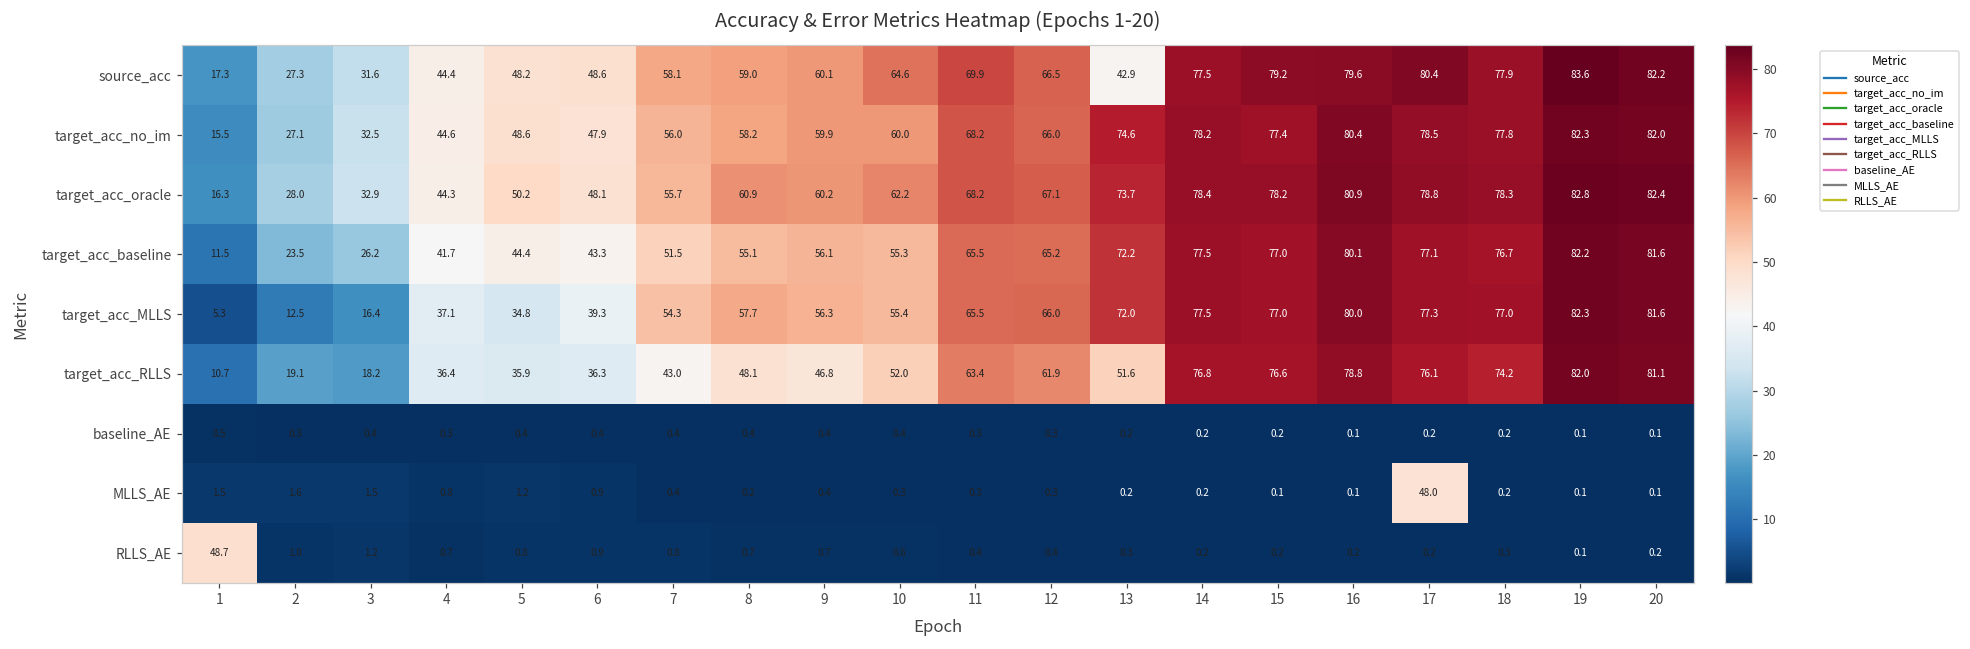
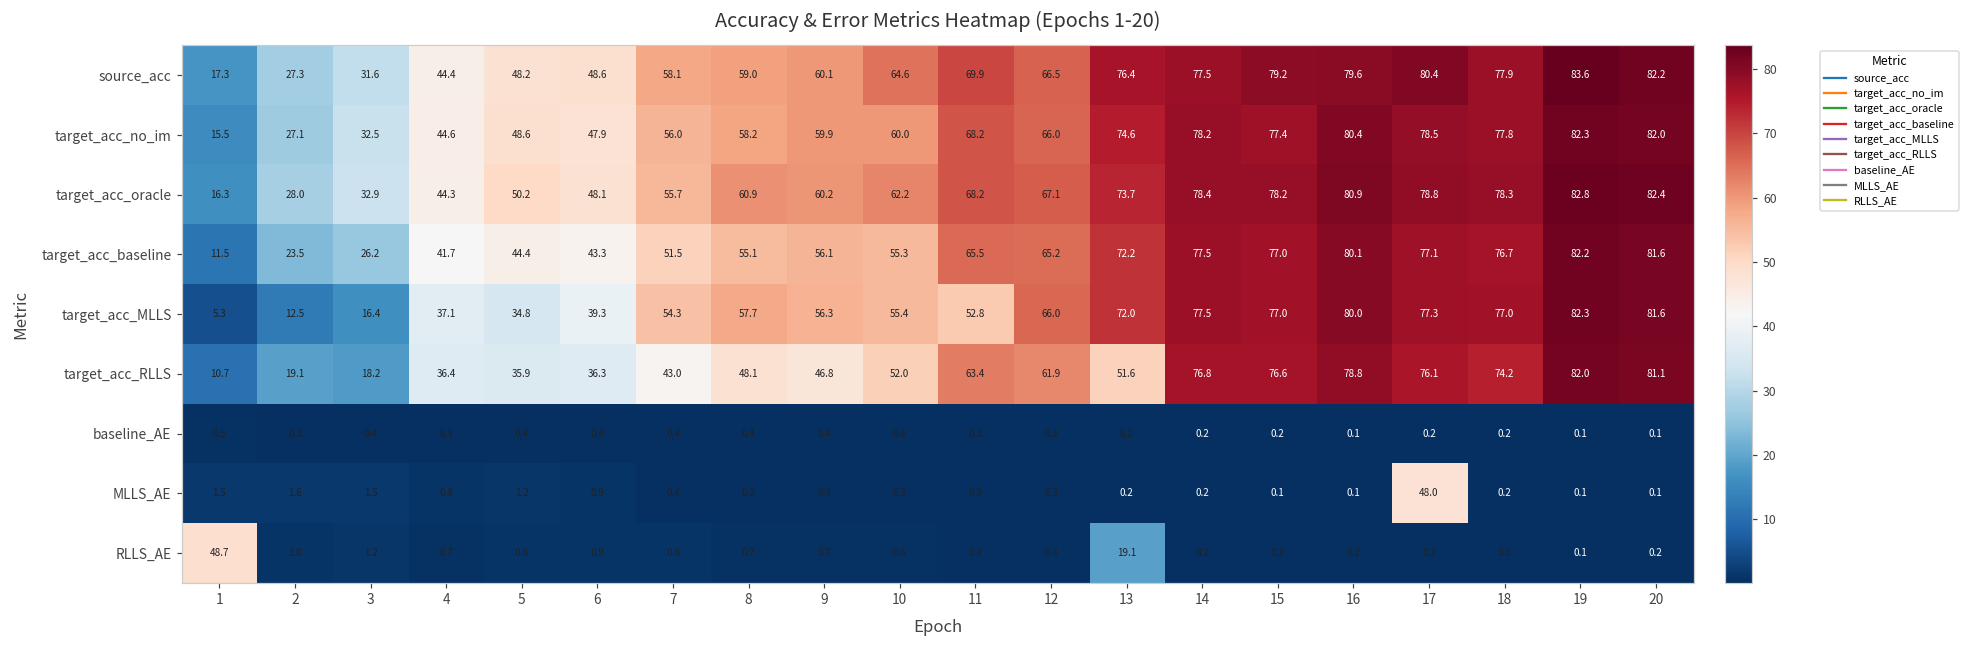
source_acc, 13: 42.9 -> 76.4
target_acc_MLLS, 11: 65.5 -> 52.8
RLLS_AE, 13: 0.3 -> 19.1
